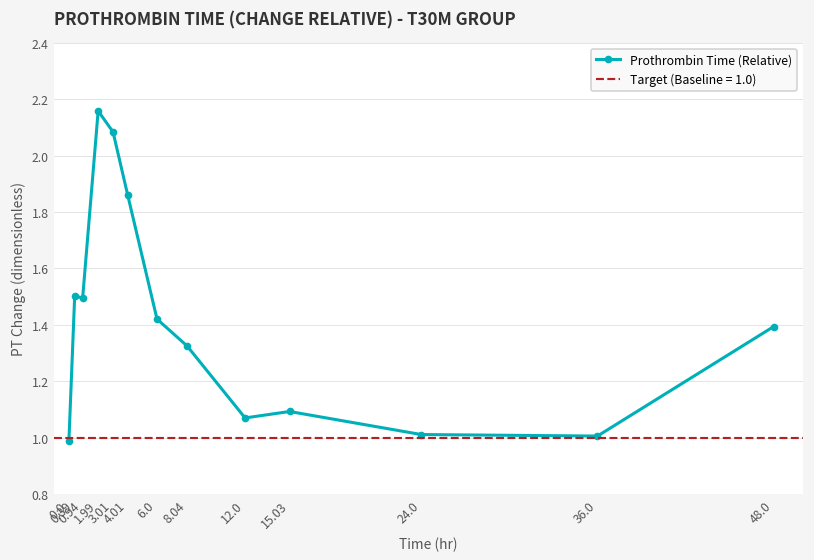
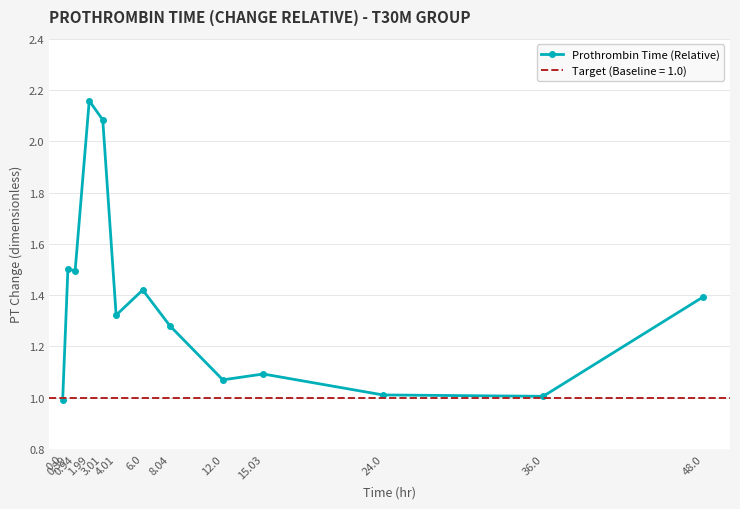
4.01: 1.86 -> 1.32
8.04: 1.33 -> 1.28
